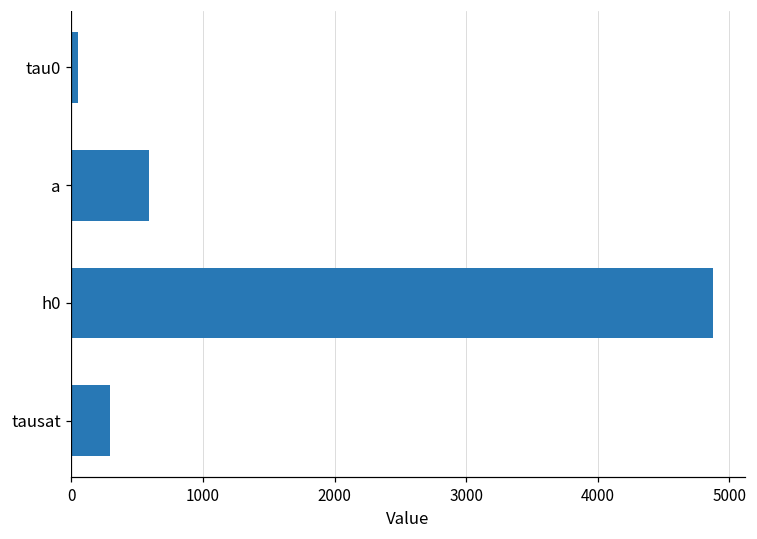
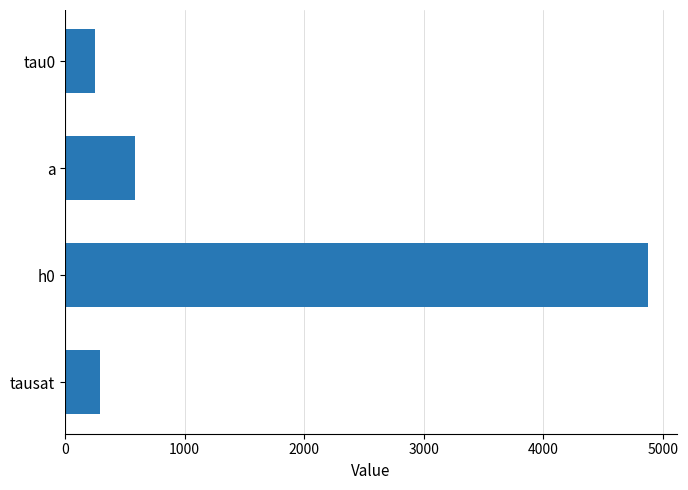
tau0: 50 -> 250
